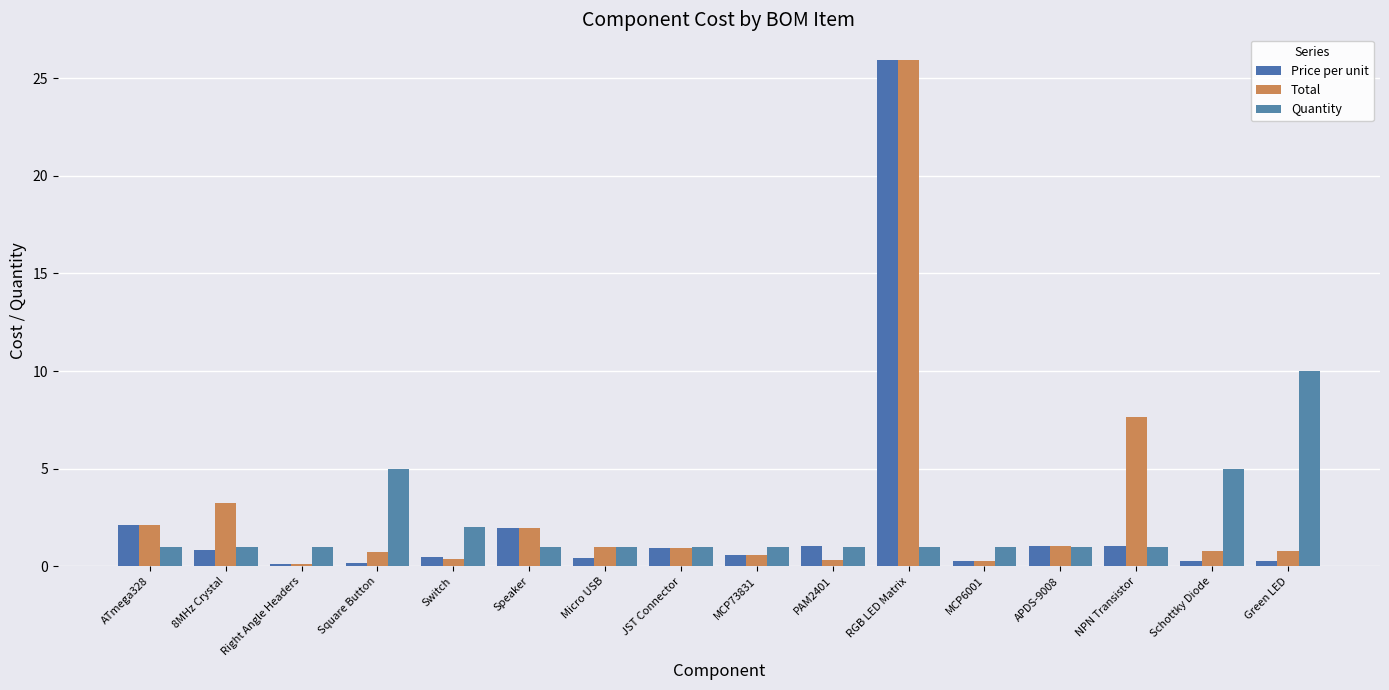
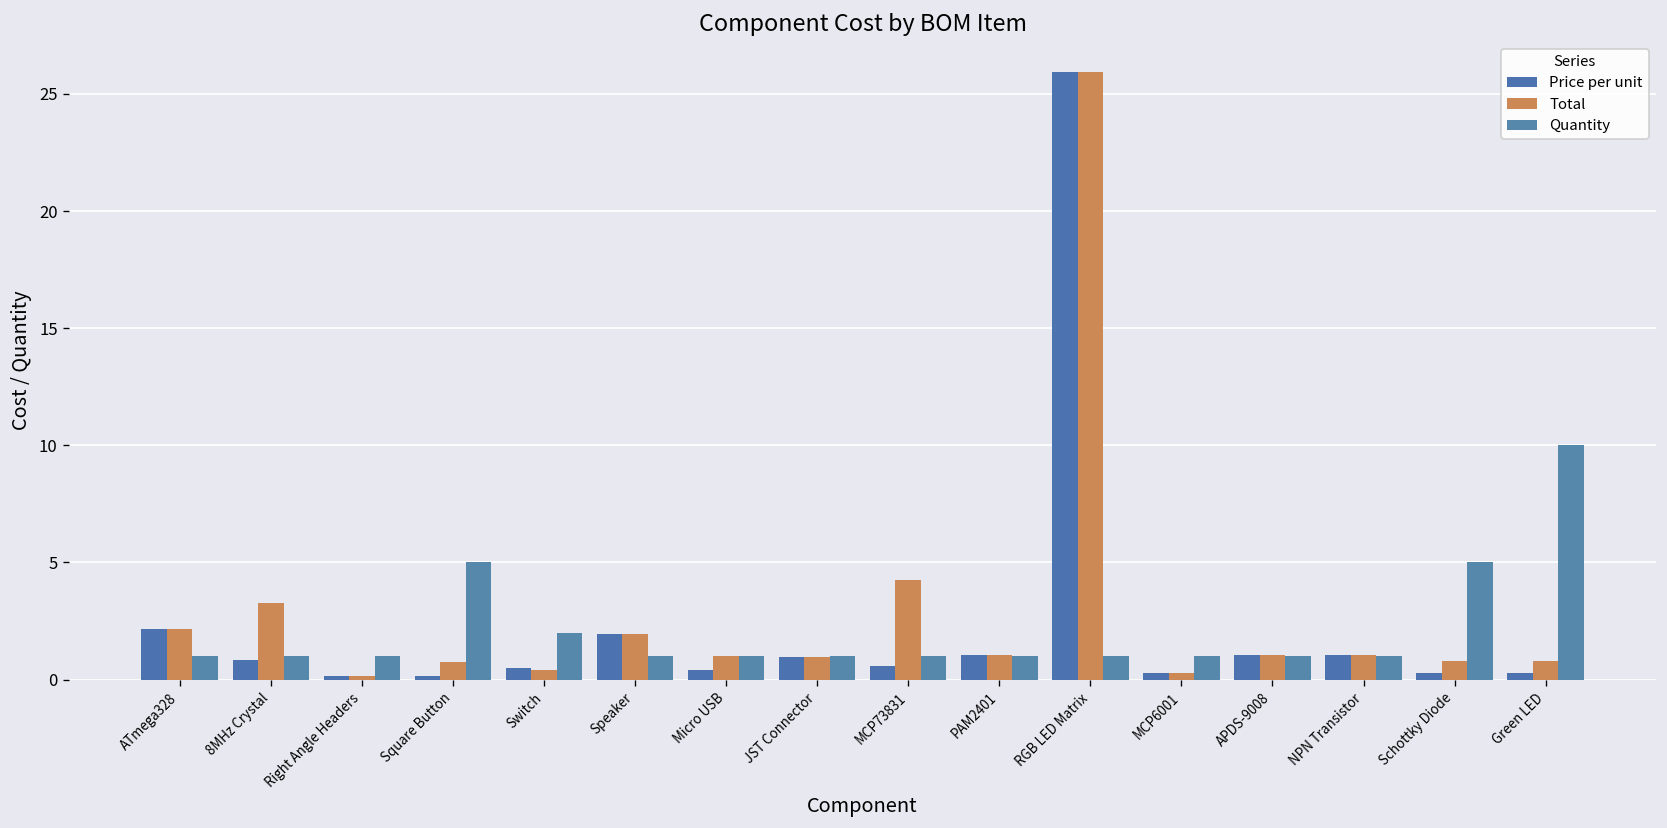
Total, MCP73831: 0.6 -> 4.2
Total, PAM2401: 0.3 -> 1.1
Total, NPN Transistor: 7.6 -> 1.1
